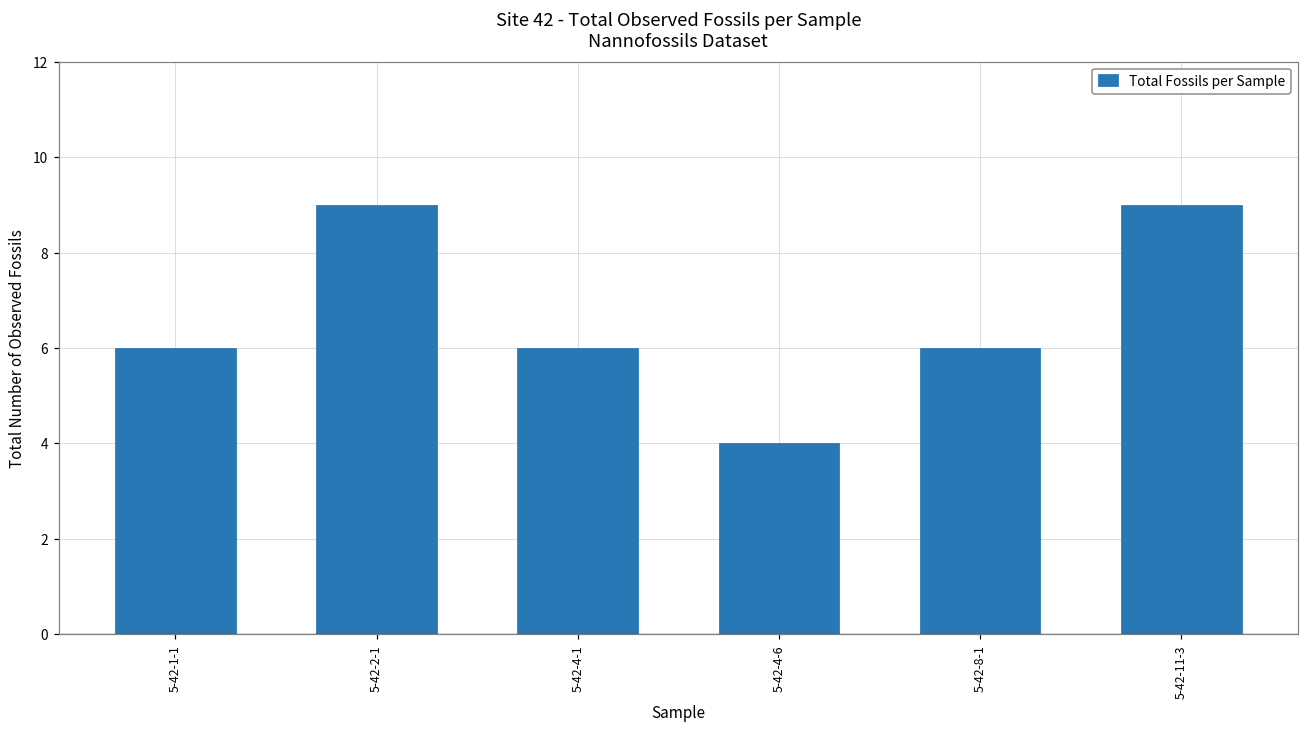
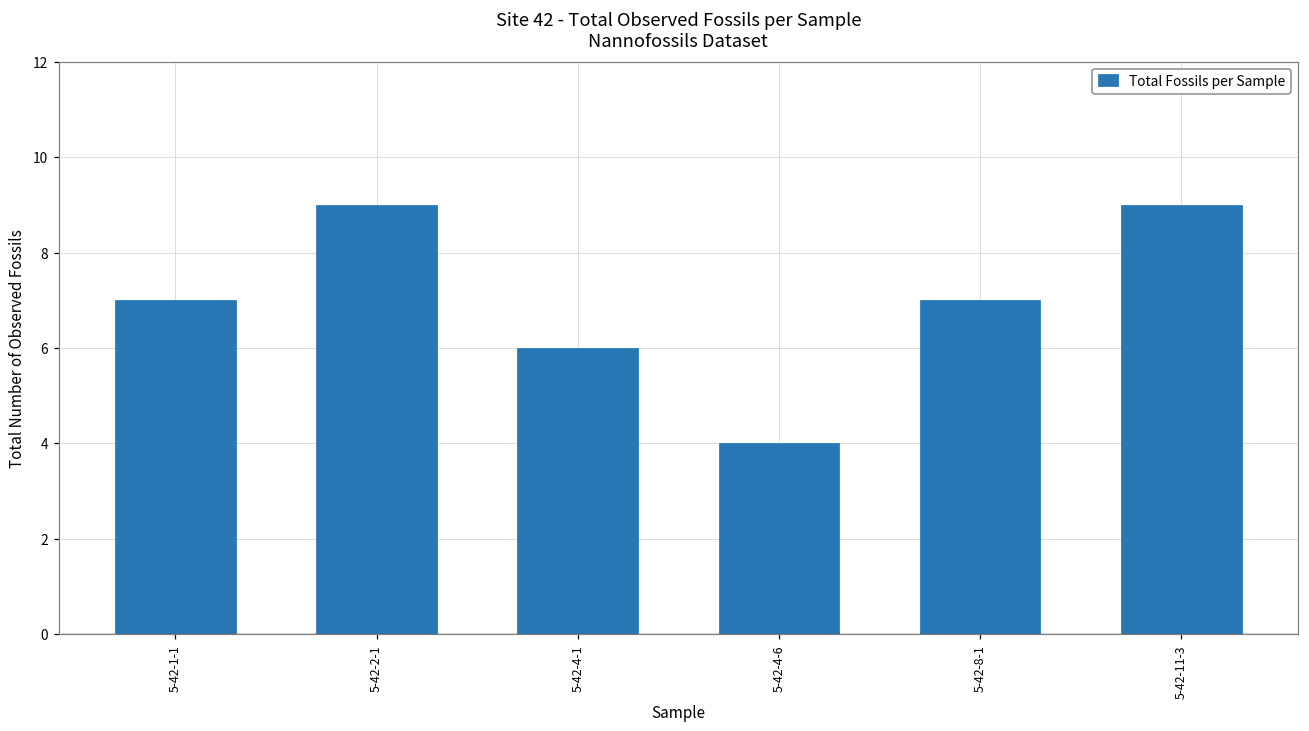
5-42-1-1: 6 -> 7
5-42-8-1: 6 -> 7
